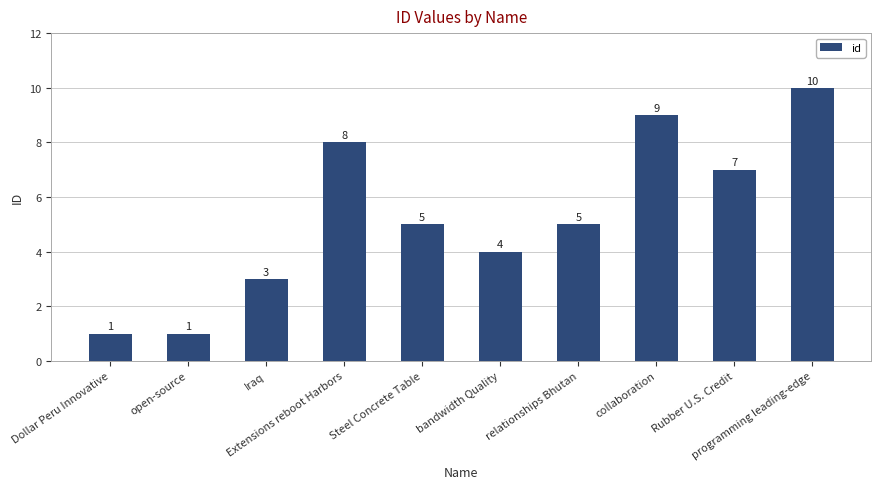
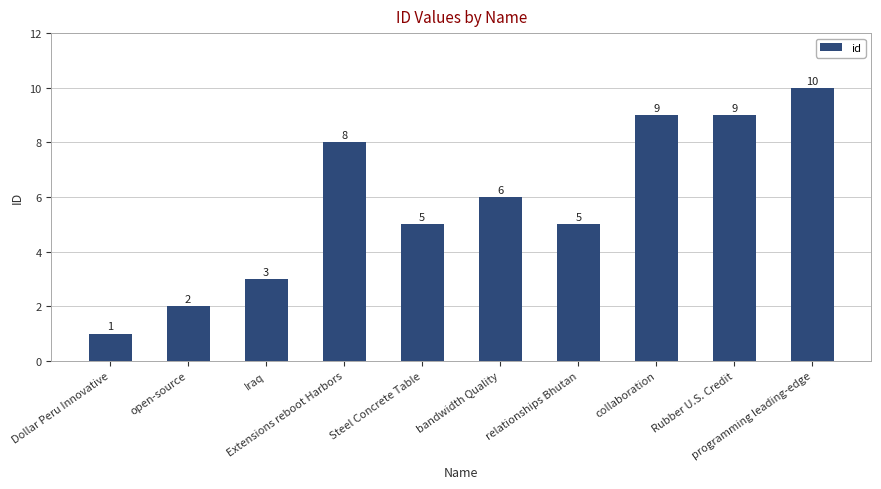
open-source: 1 -> 2
bandwidth Quality: 4 -> 6
Rubber U.S. Credit: 7 -> 9
